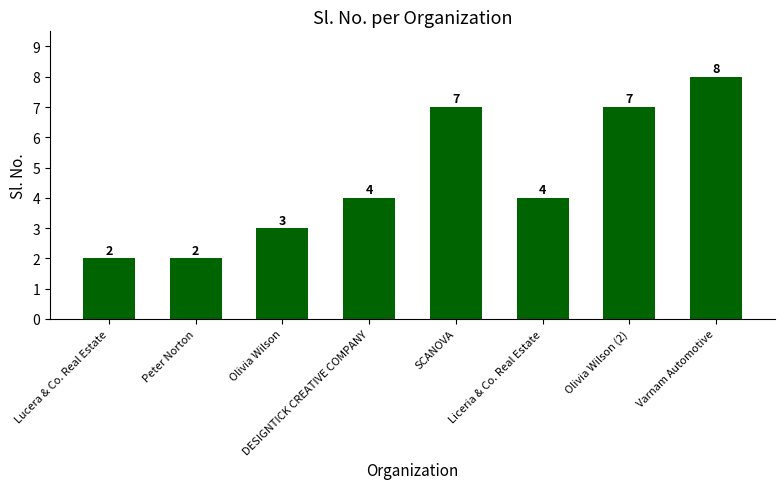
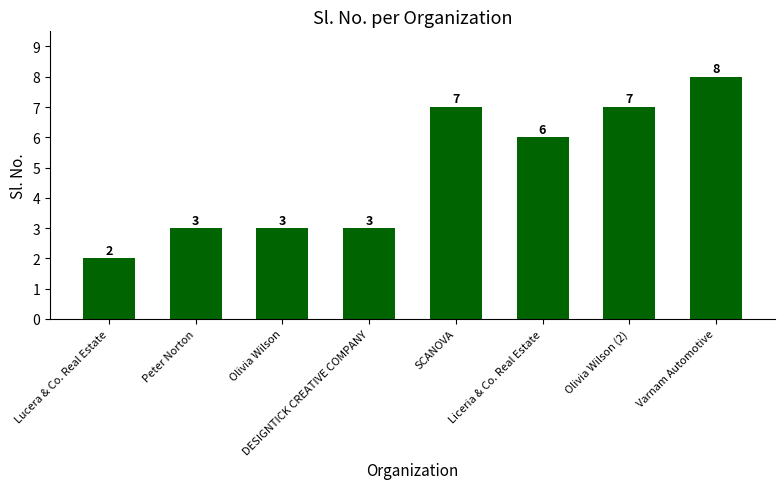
Peter Norton: 2 -> 3
DESIGNTICK CREATIVE COMPANY: 4 -> 3
Liceria & Co. Real Estate: 4 -> 6
